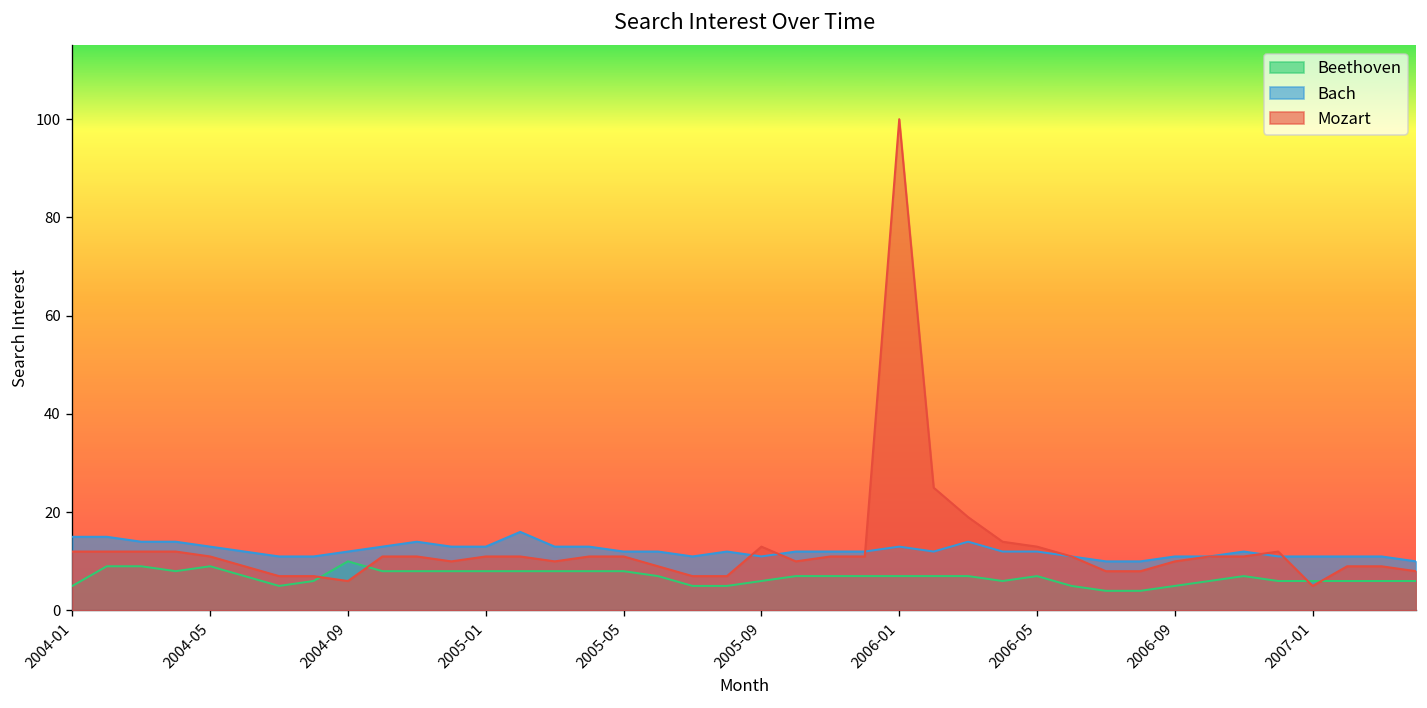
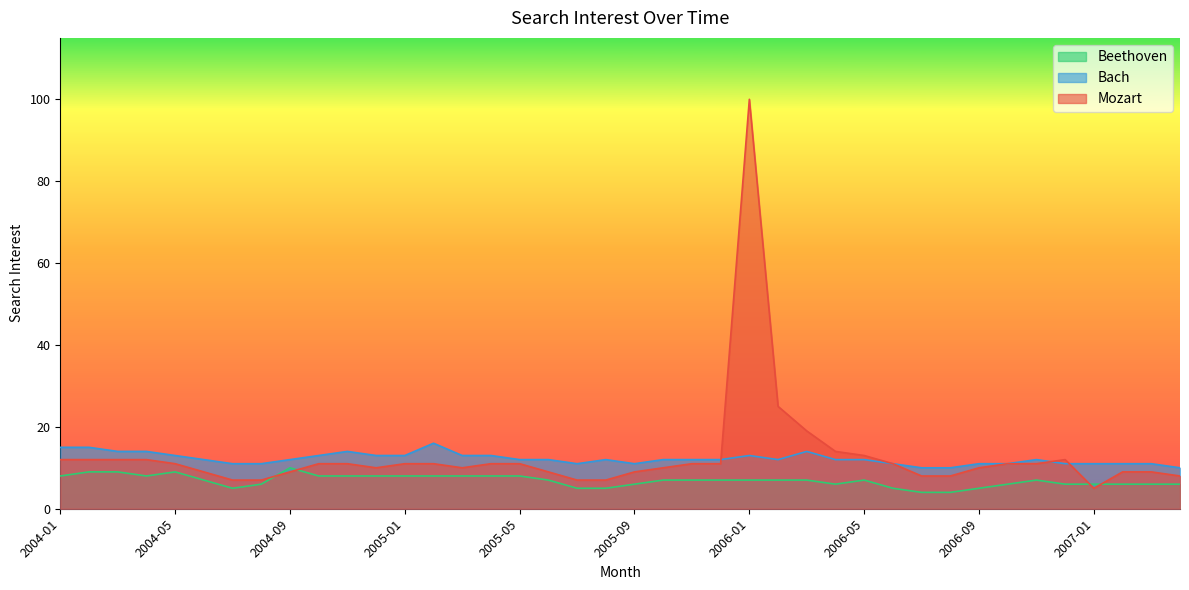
Beethoven, 2004-01: 5 -> 8
Mozart, 2004-09: 6 -> 9
Mozart, 2005-09: 13 -> 9
